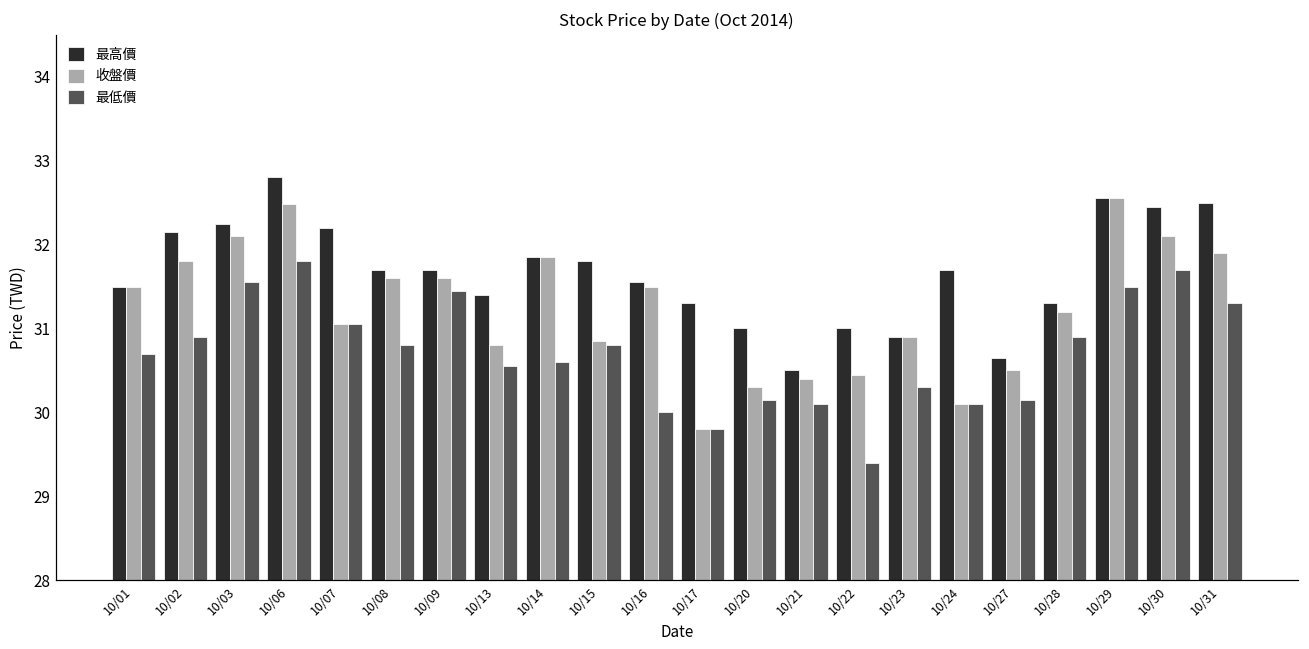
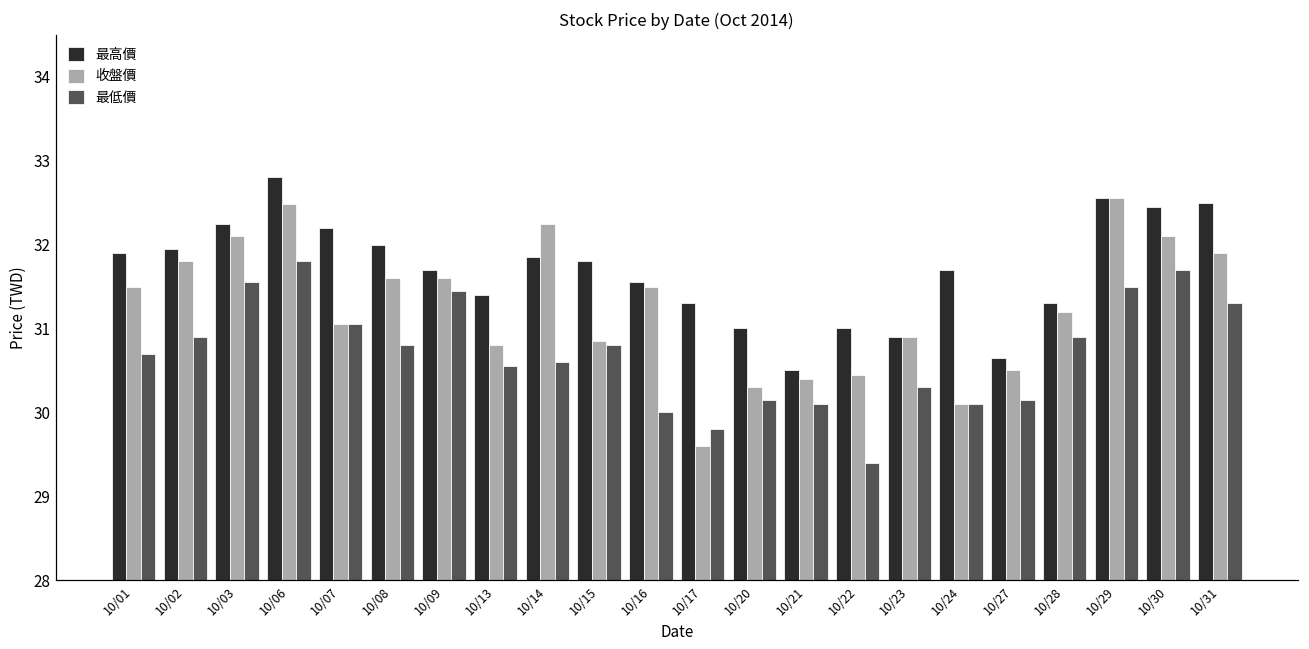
最高價, 10/01: 31.5 -> 31.9
最高價, 10/02: 32.2 -> 32.0
最高價, 10/08: 31.7 -> 32.0
收盤價, 10/14: 31.9 -> 32.3
收盤價, 10/17: 29.8 -> 29.6
